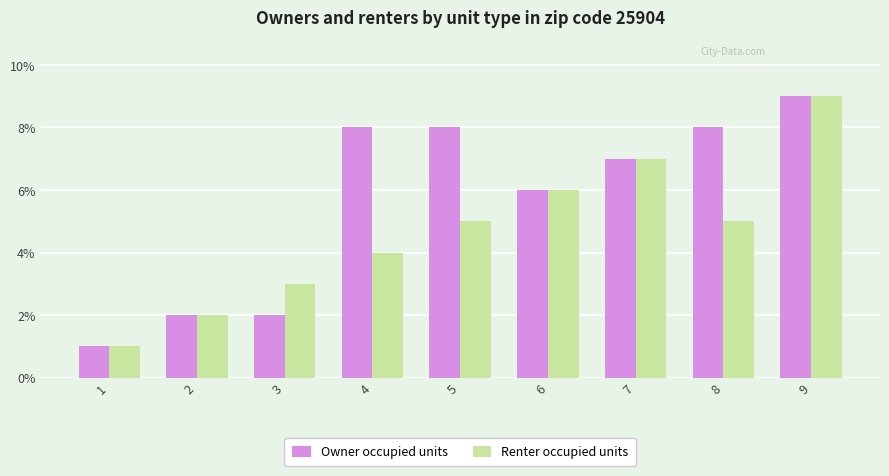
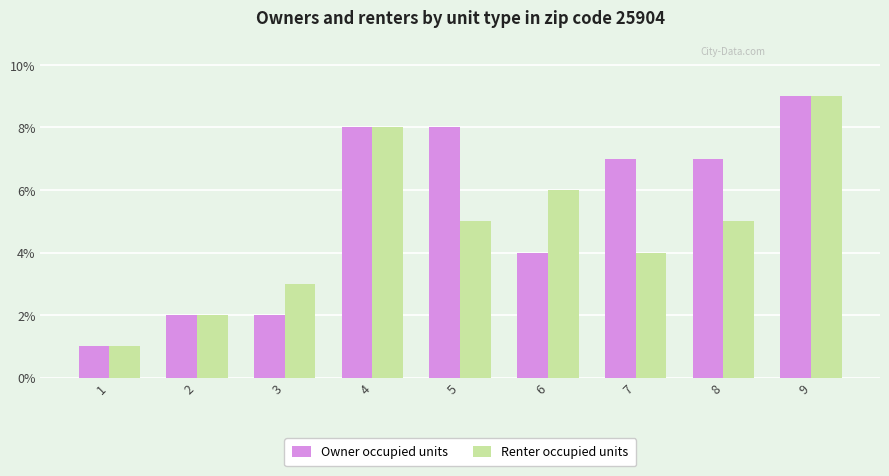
Renter occupied units, 4: 4% -> 8%
Owner occupied units, 6: 6% -> 4%
Renter occupied units, 7: 7% -> 4%
Owner occupied units, 8: 8% -> 7%
